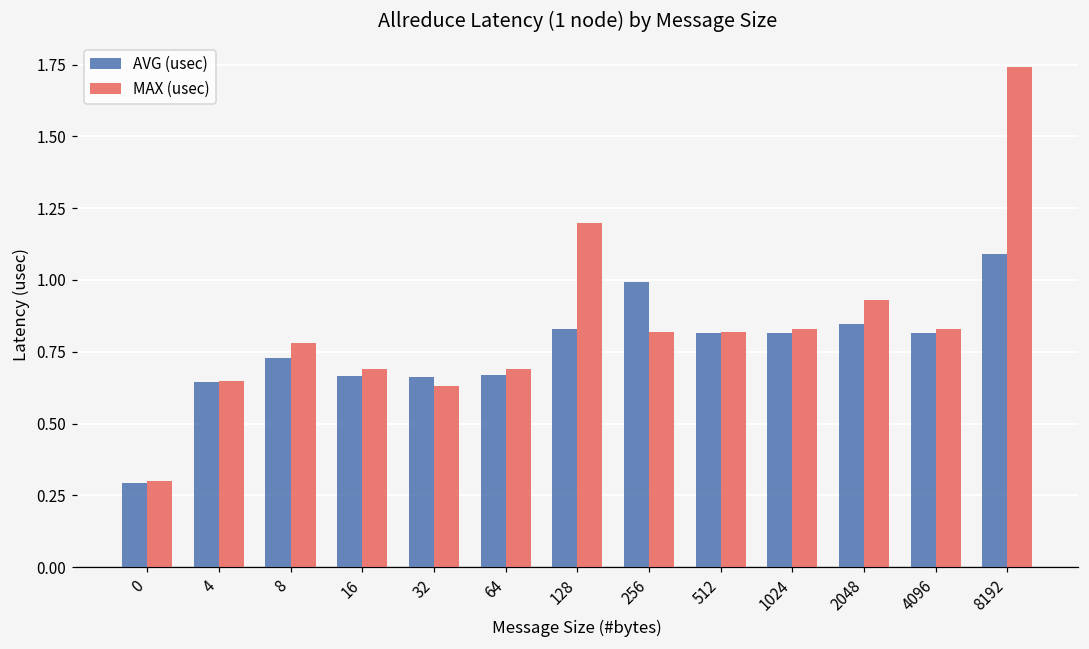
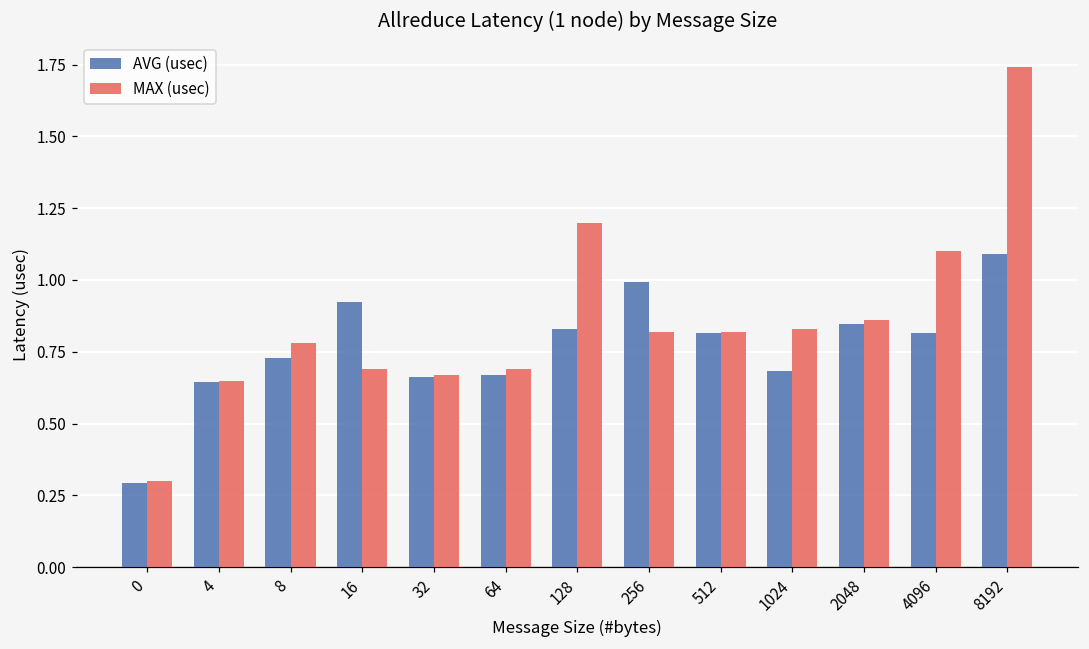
AVG (usec), 16: 0.67 -> 0.92
MAX (usec), 32: 0.63 -> 0.67
AVG (usec), 1024: 0.82 -> 0.68
MAX (usec), 2048: 0.93 -> 0.86
MAX (usec), 4096: 0.83 -> 1.10
